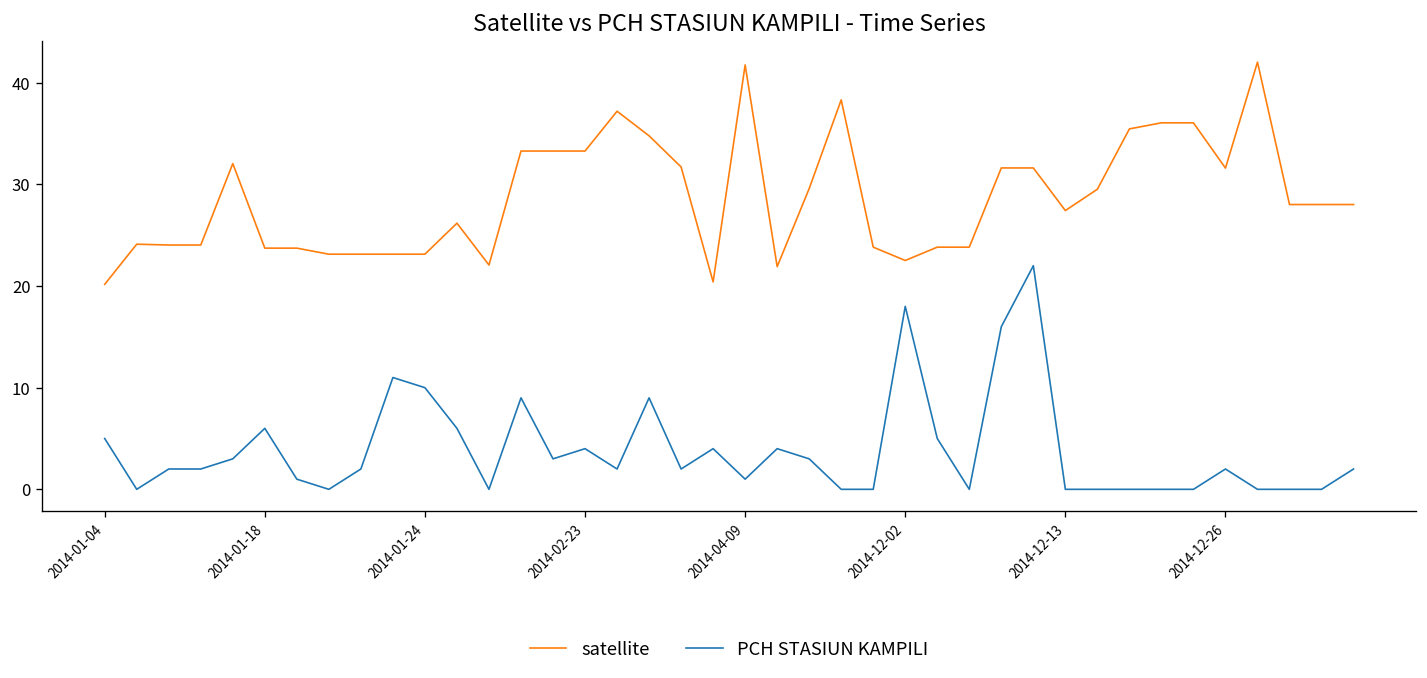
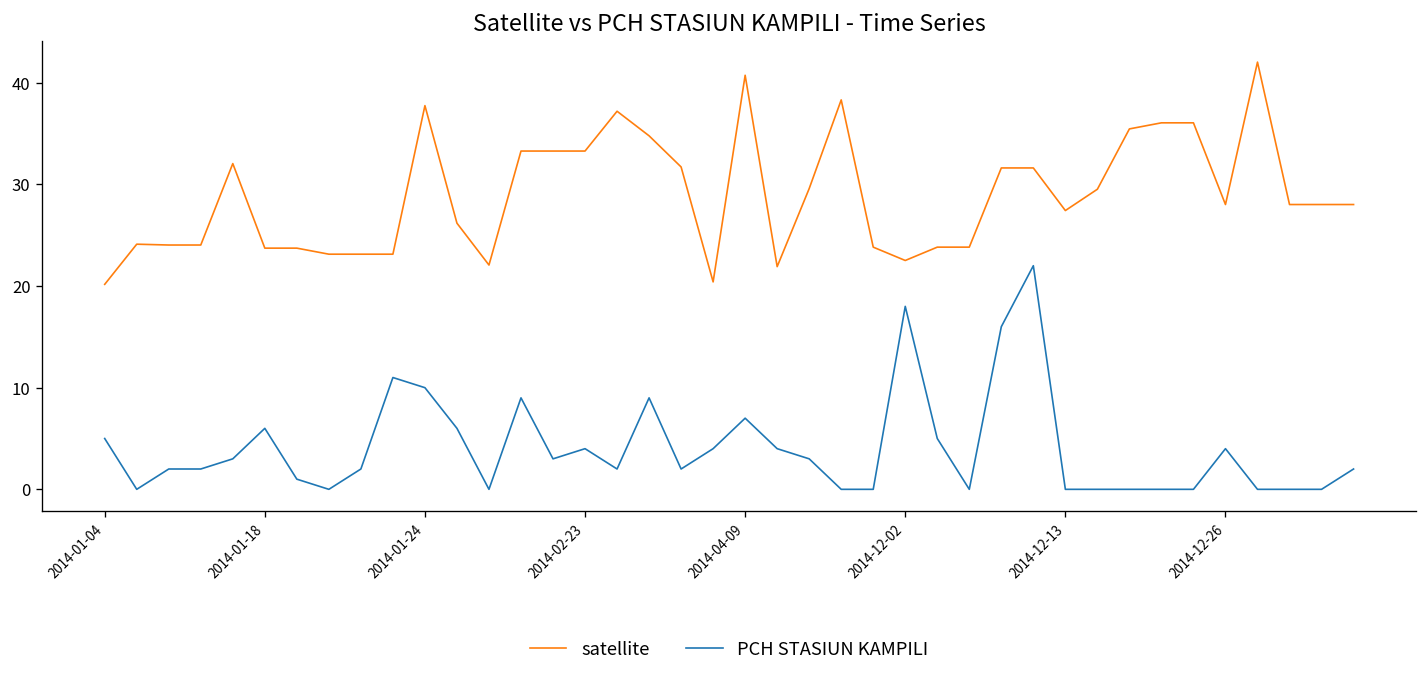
satellite, 2014-01-24: 23 -> 38
satellite, 2014-04-09: 42 -> 41
PCH STASIUN KAMPILI, 2014-04-09: 1 -> 7
satellite, 2014-12-26: 32 -> 28
PCH STASIUN KAMPILI, 2014-12-26: 2 -> 4
